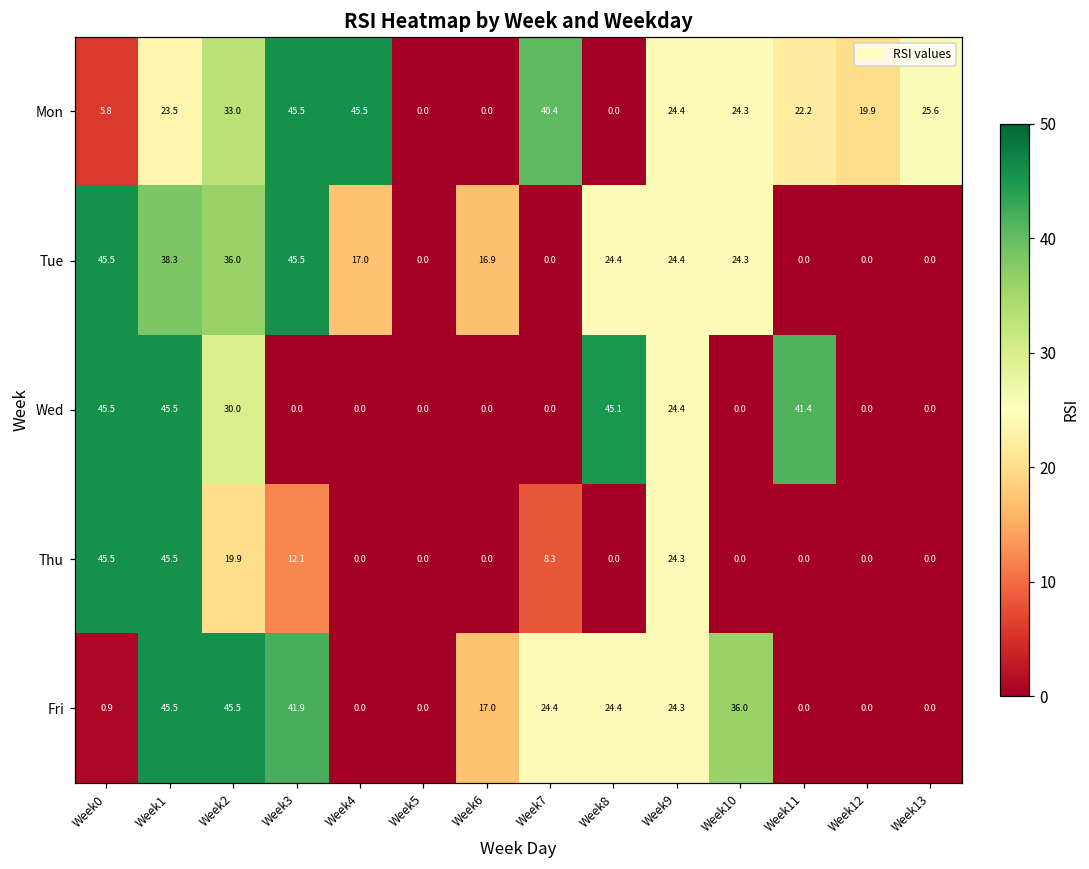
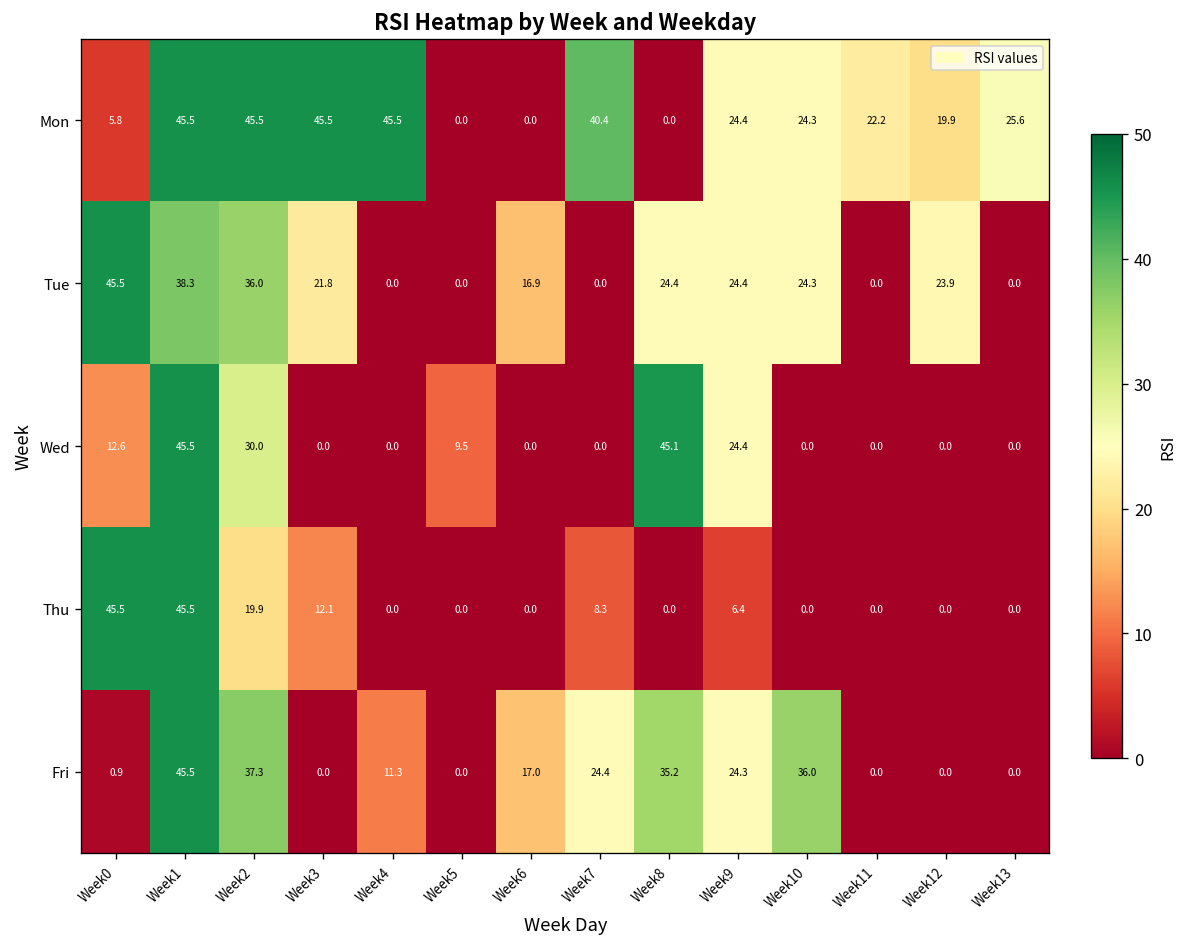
Mon, Week1: 23.5 -> 45.5
Mon, Week2: 33.0 -> 45.5
Tue, Week3: 45.5 -> 21.8
Tue, Week4: 17.0 -> 0.0
Tue, Week12: 0.0 -> 23.9
Wed, Week0: 45.5 -> 12.6
Wed, Week5: 0.0 -> 9.5
Wed, Week11: 41.4 -> 0.0
Thu, Week9: 24.3 -> 6.4
Fri, Week2: 45.5 -> 37.3
Fri, Week3: 41.9 -> 0.0
Fri, Week4: 0.0 -> 11.3
Fri, Week8: 24.4 -> 35.2
